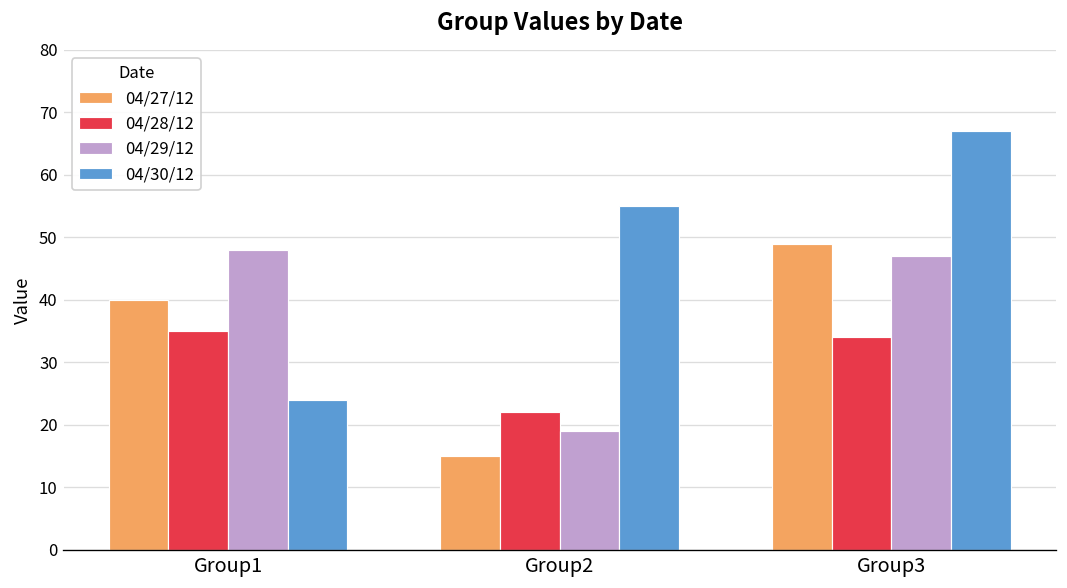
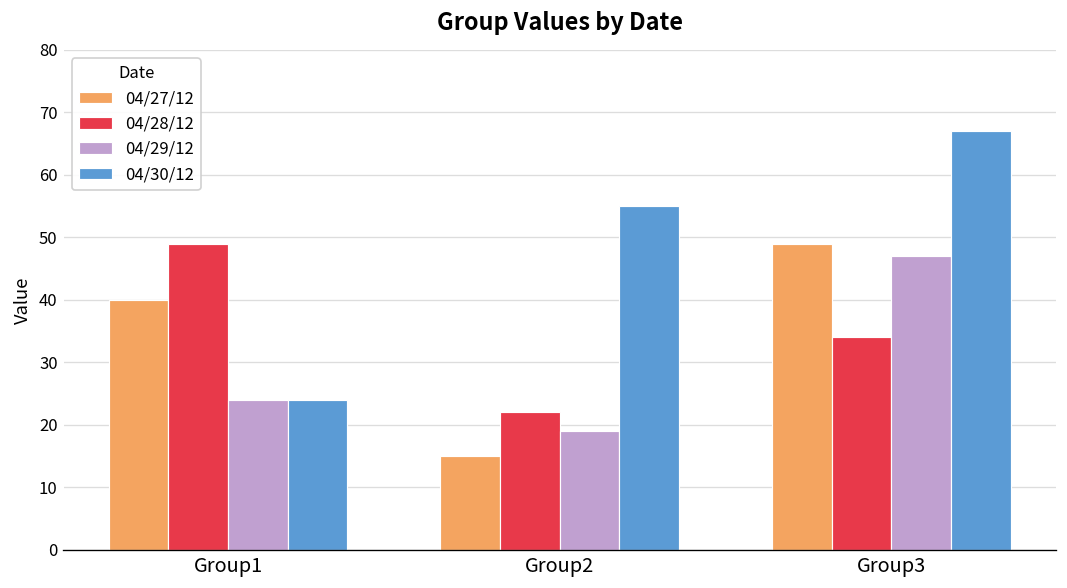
04/28/12, Group1: 35 -> 49
04/29/12, Group1: 48 -> 24
